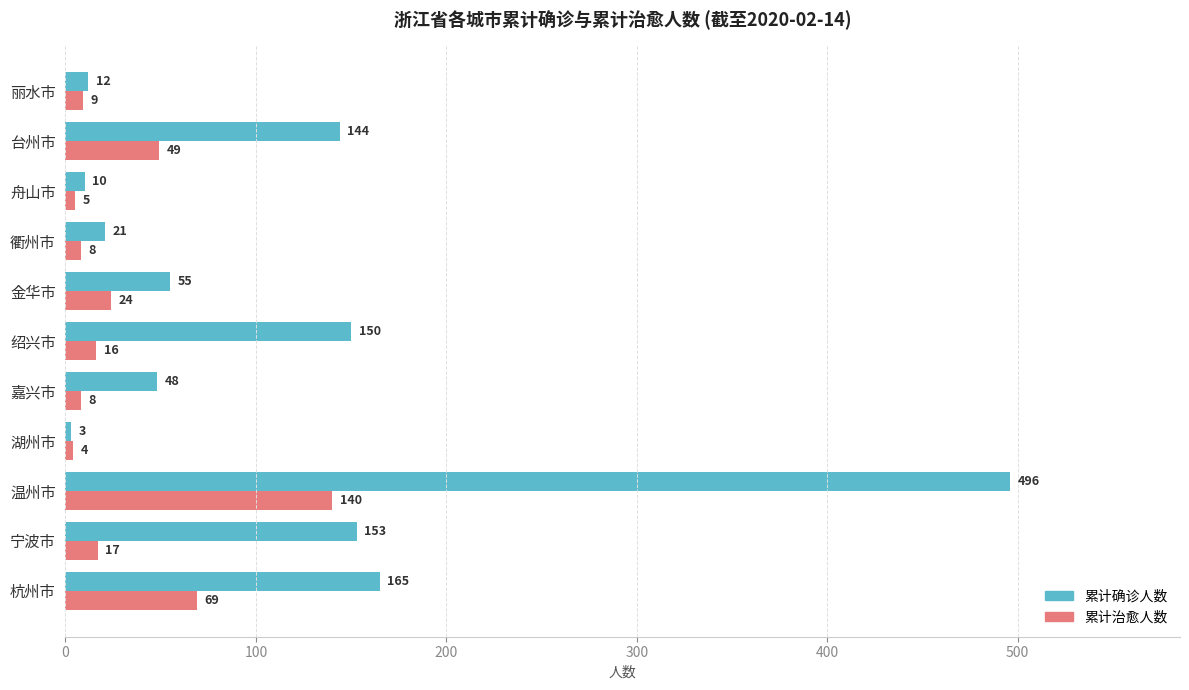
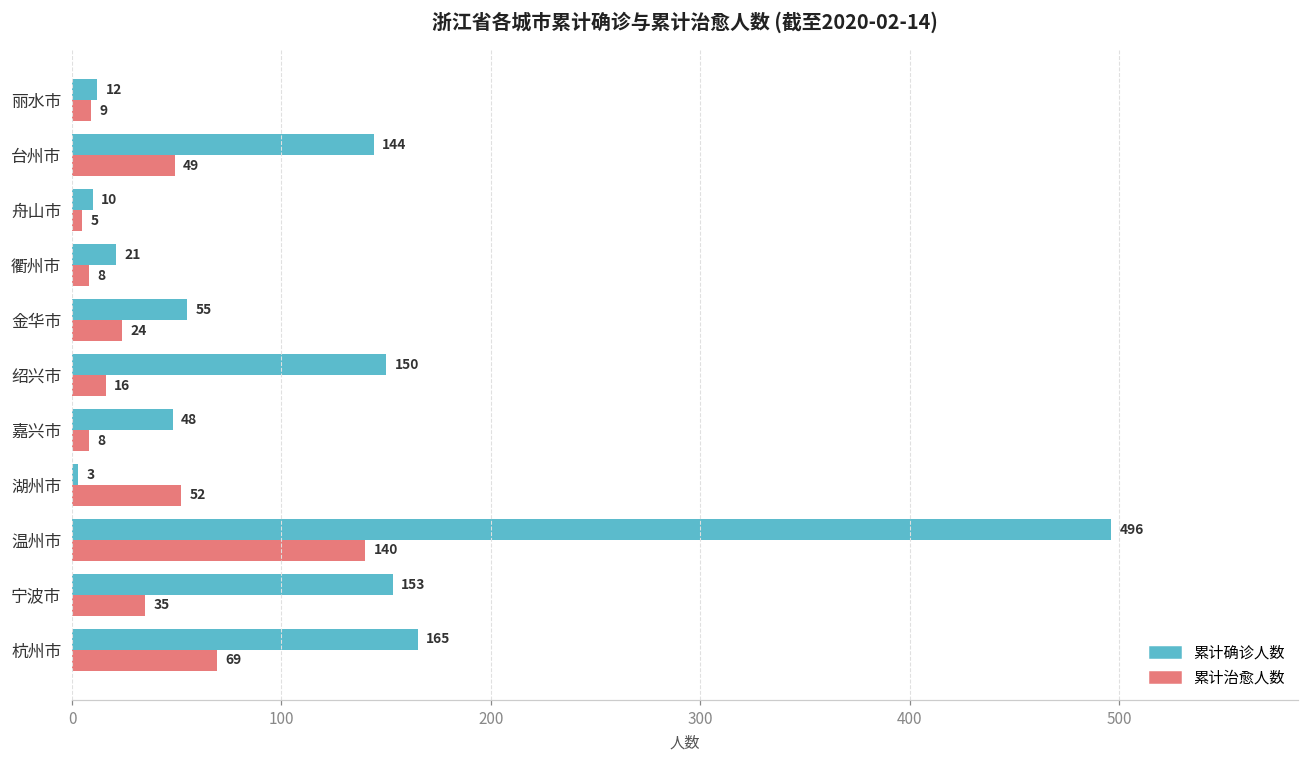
累计治愈人数, 湖州市: 4 -> 52
累计治愈人数, 宁波市: 17 -> 35
